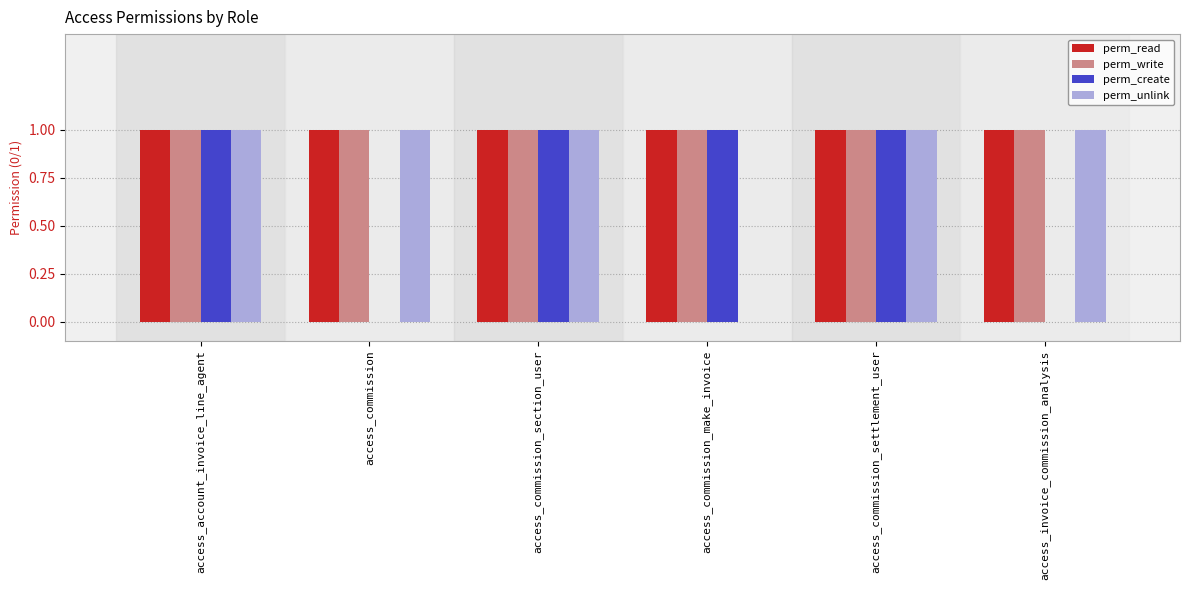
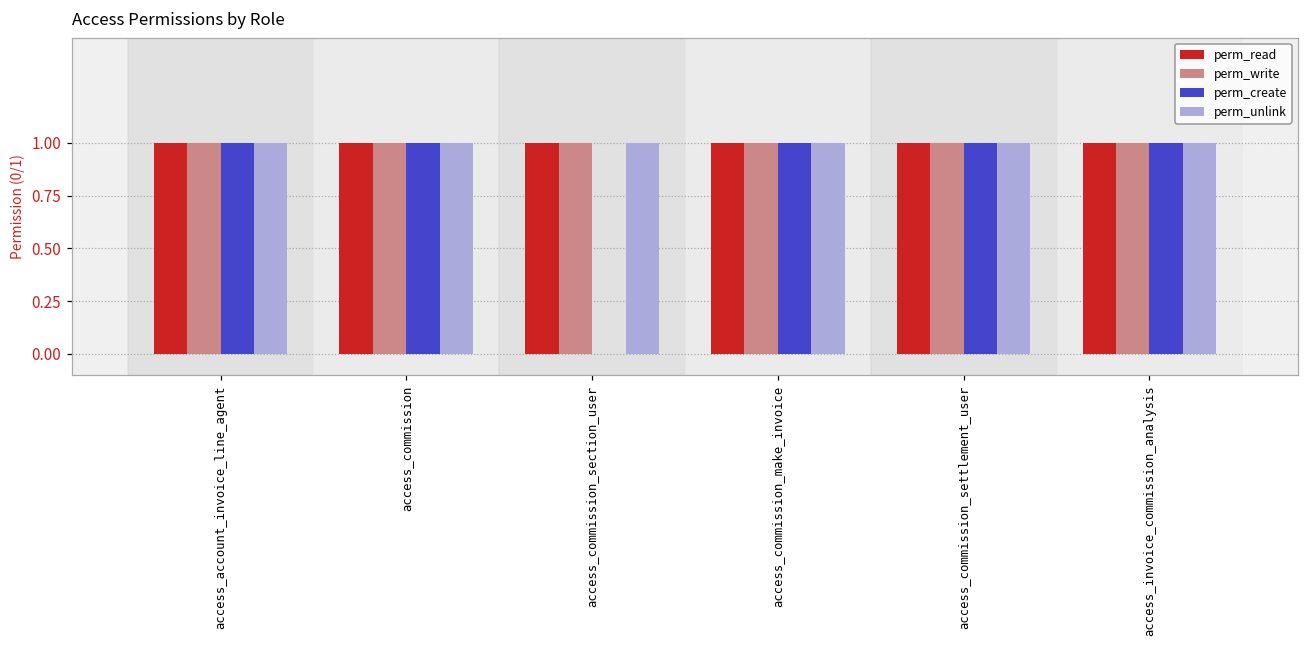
perm_create, access_commission: 0 -> 1
perm_create, access_commission_section_user: 1 -> 0
perm_unlink, access_commission_make_invoice: 0 -> 1
perm_create, access_invoice_commission_analysis: 0 -> 1
